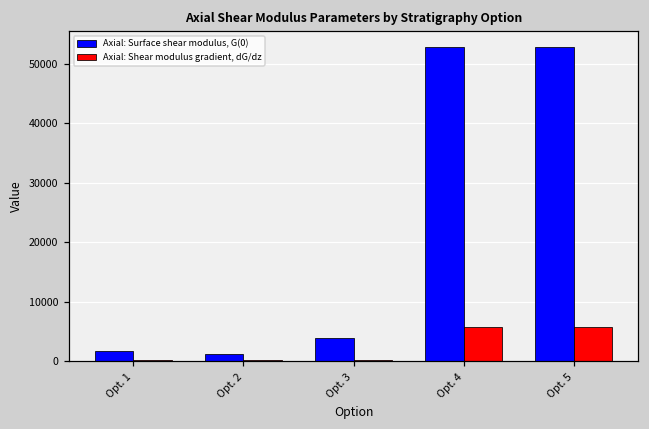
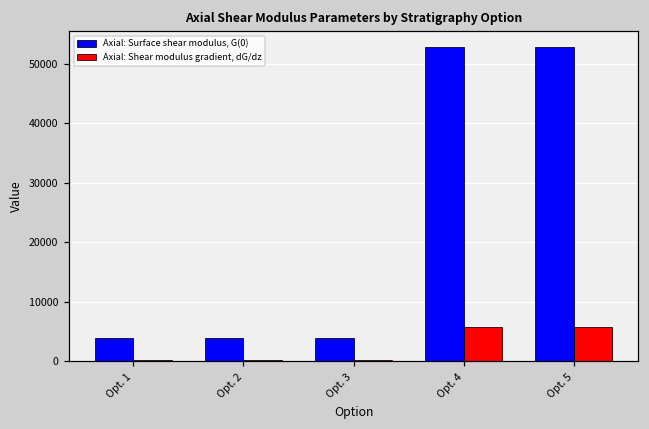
Axial: Surface shear modulus, G(0), Opt. 1: 2000 -> 4000
Axial: Surface shear modulus, G(0), Opt. 2: 1000 -> 4000
